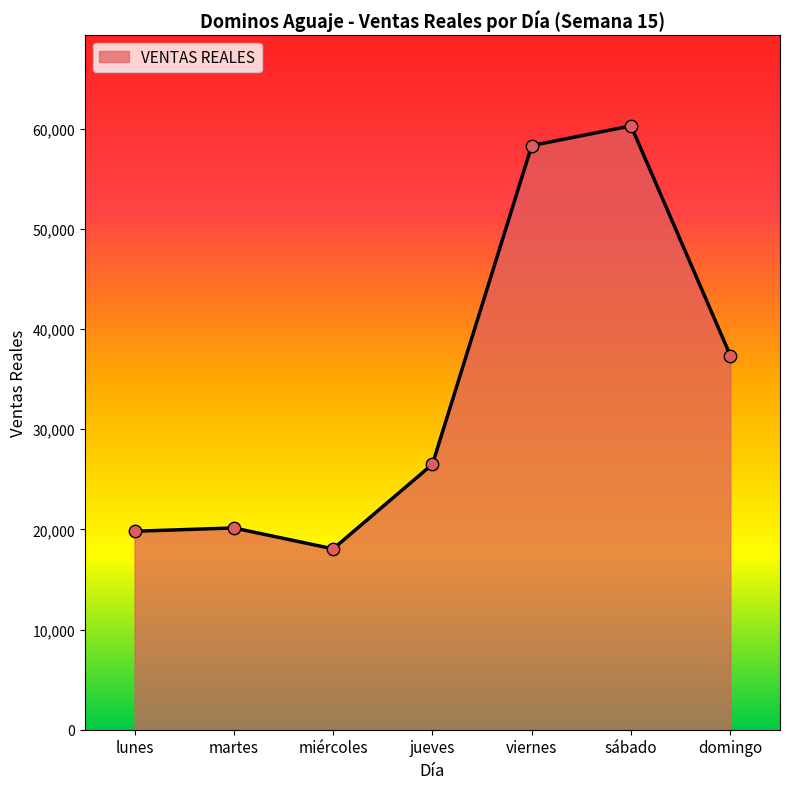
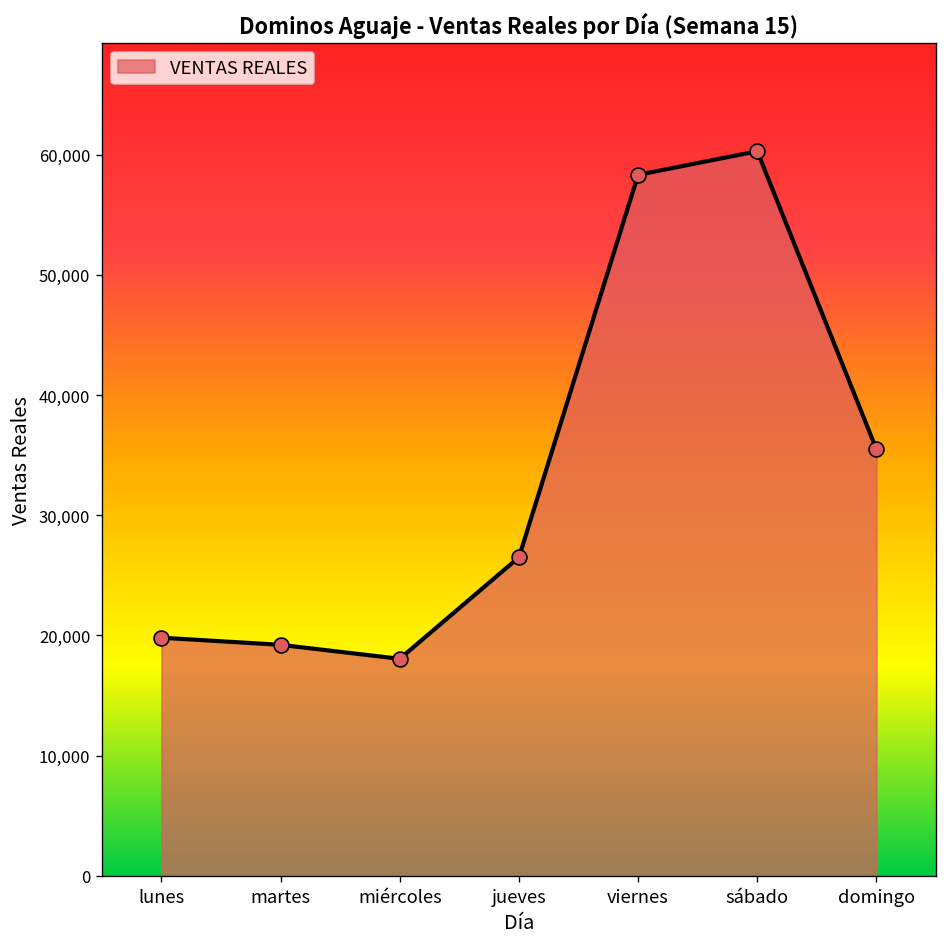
martes: 20,100 -> 19,200
domingo: 37,400 -> 35,500
